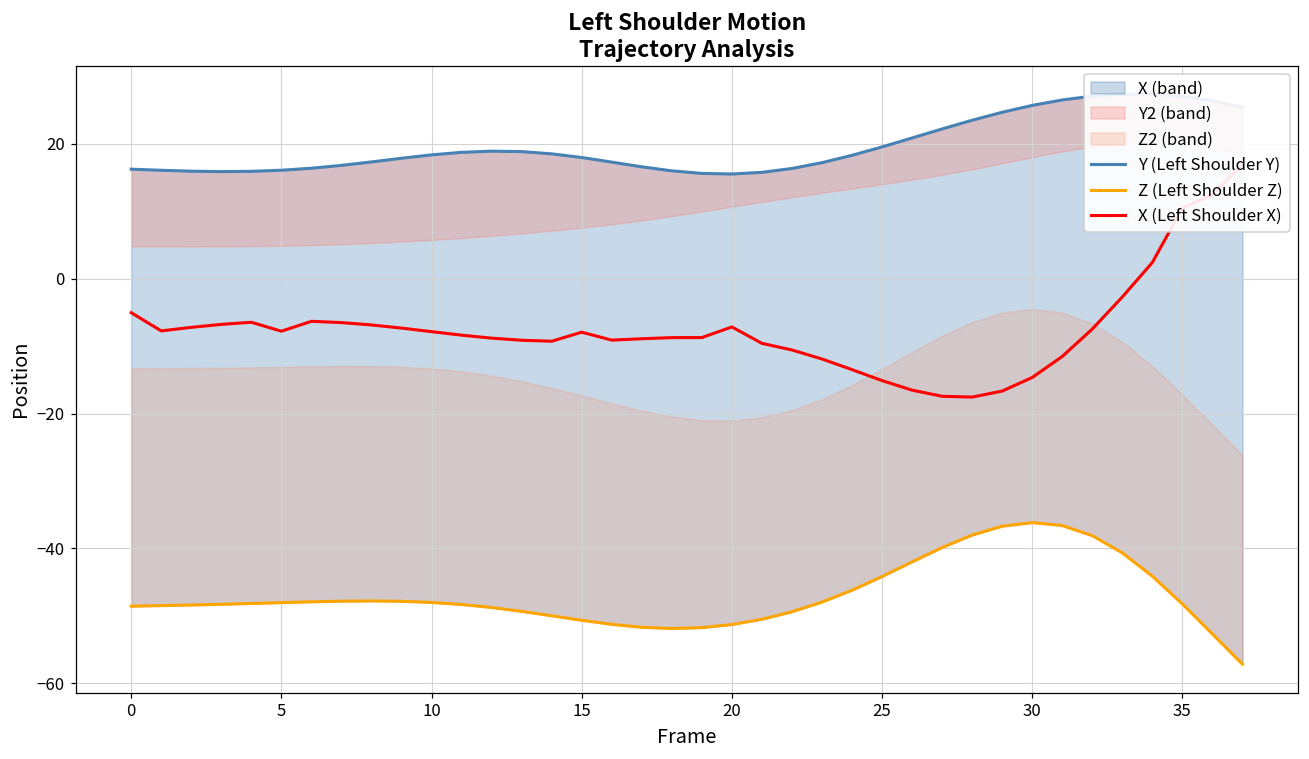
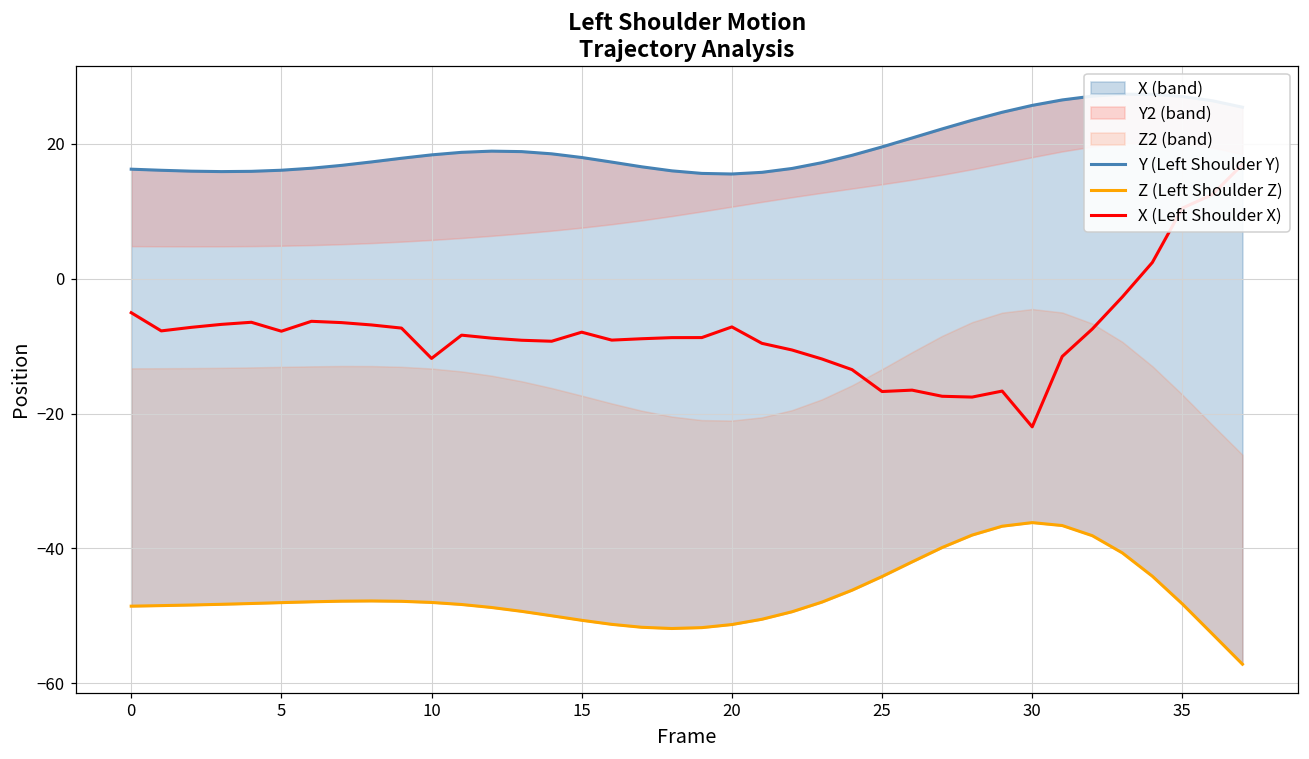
X (Left Shoulder X), 10: -8 -> -12
X (Left Shoulder X), 25: -15 -> -17
X (Left Shoulder X), 30: -15 -> -22
